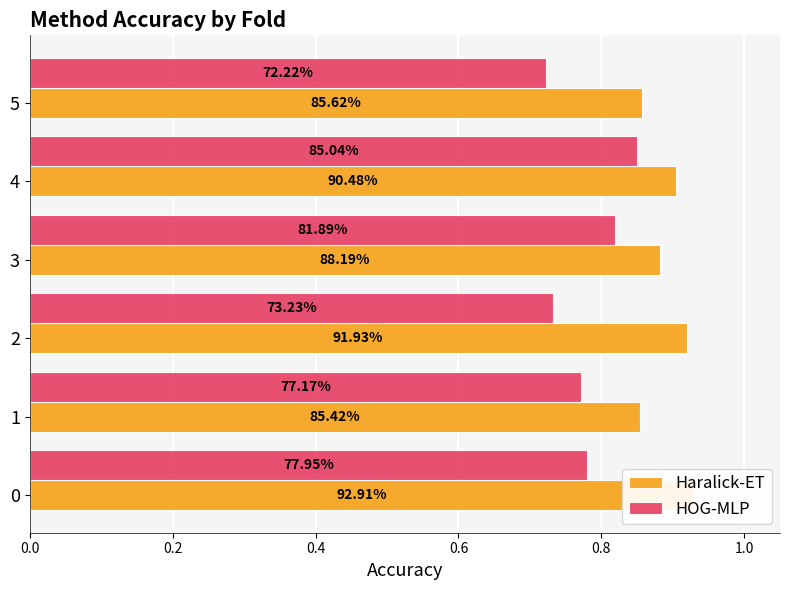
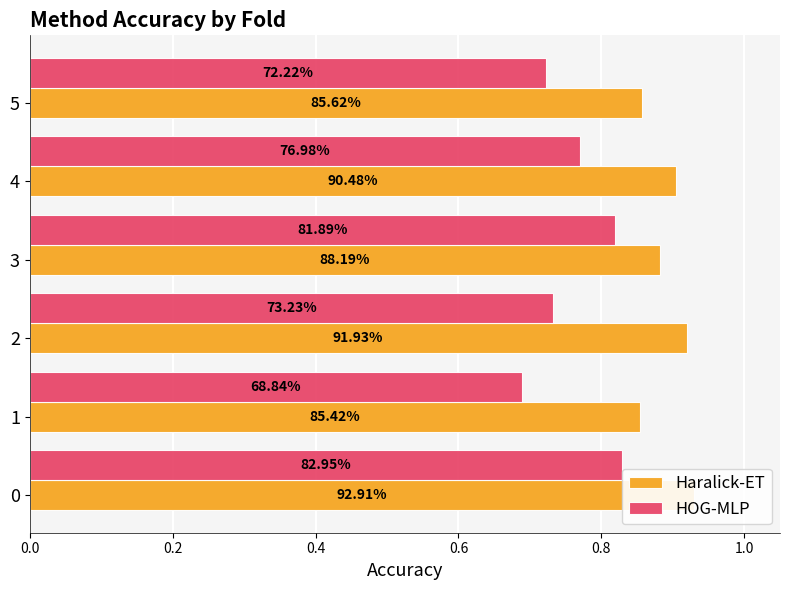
HOG-MLP, 4: 85.04% -> 76.98%
HOG-MLP, 1: 77.17% -> 68.84%
HOG-MLP, 0: 77.95% -> 82.95%
